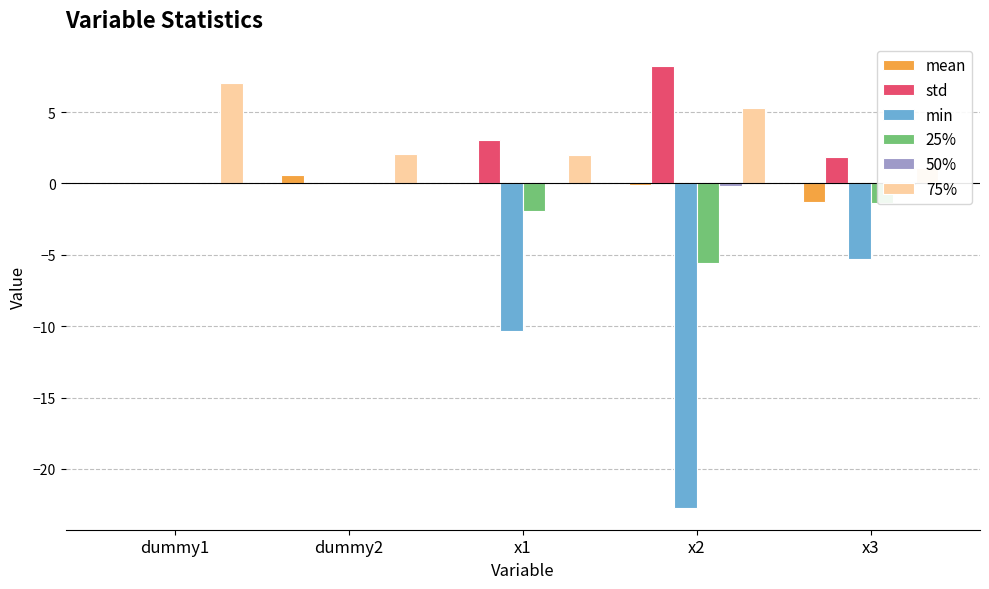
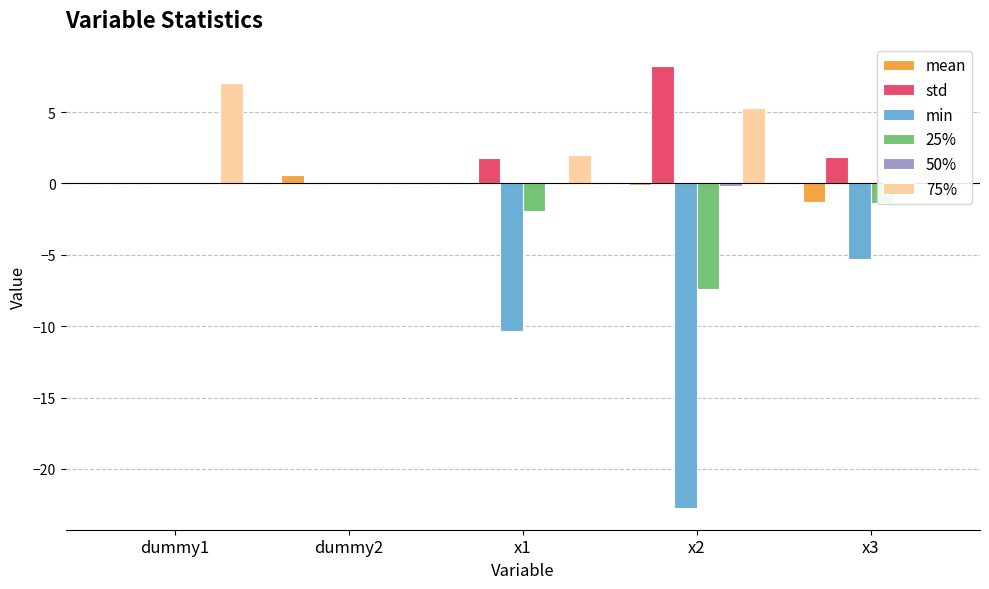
75%, dummy2: 2.1 -> 0.0
std, x1: 3.0 -> 1.8
25%, x2: -5.6 -> -7.4
